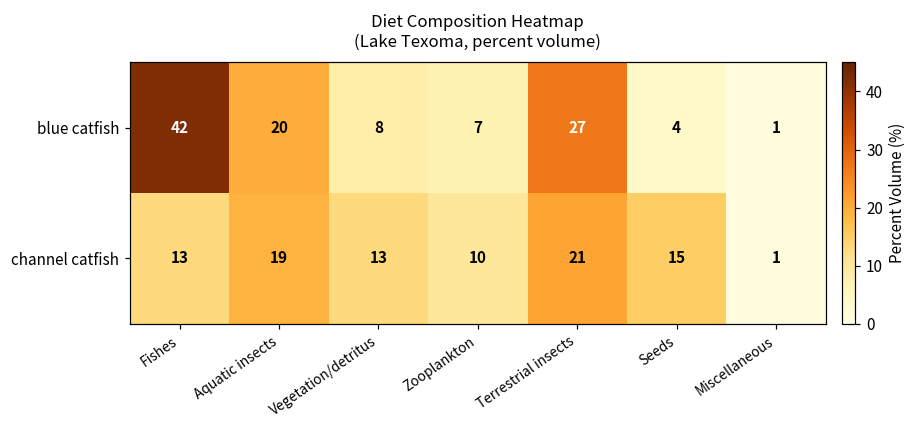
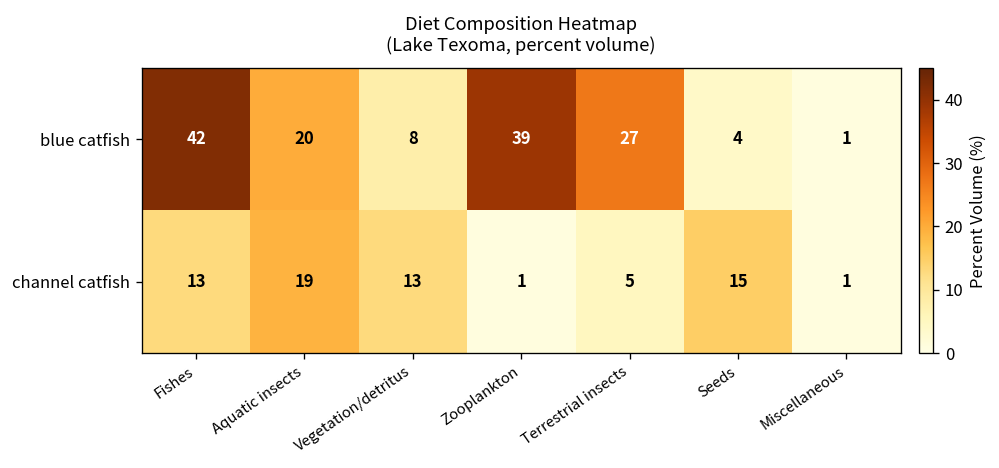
blue catfish, Zooplankton: 7 -> 39
channel catfish, Zooplankton: 10 -> 1
channel catfish, Terrestrial insects: 21 -> 5
